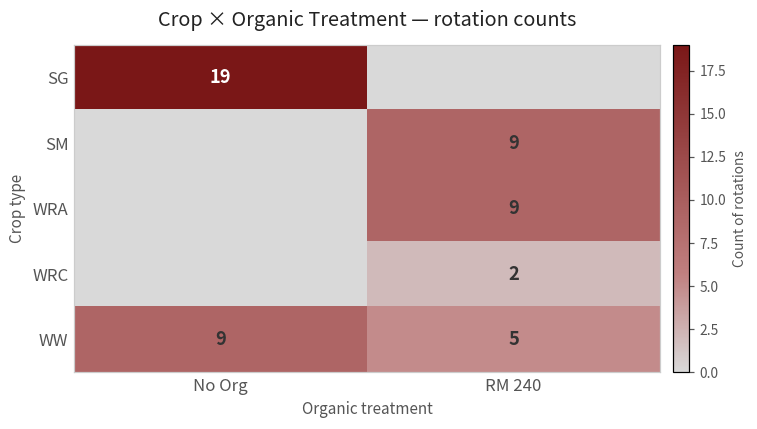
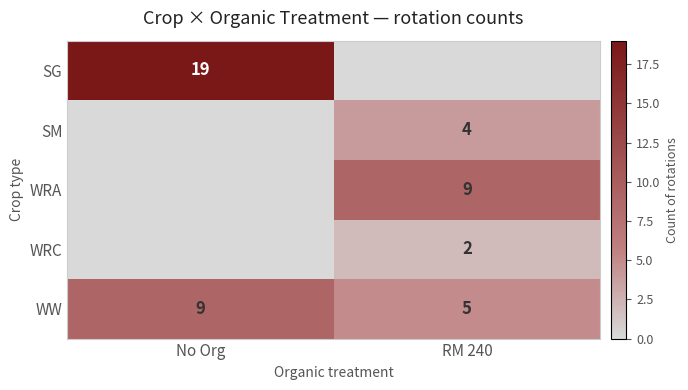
SM, RM 240: 9 -> 4
